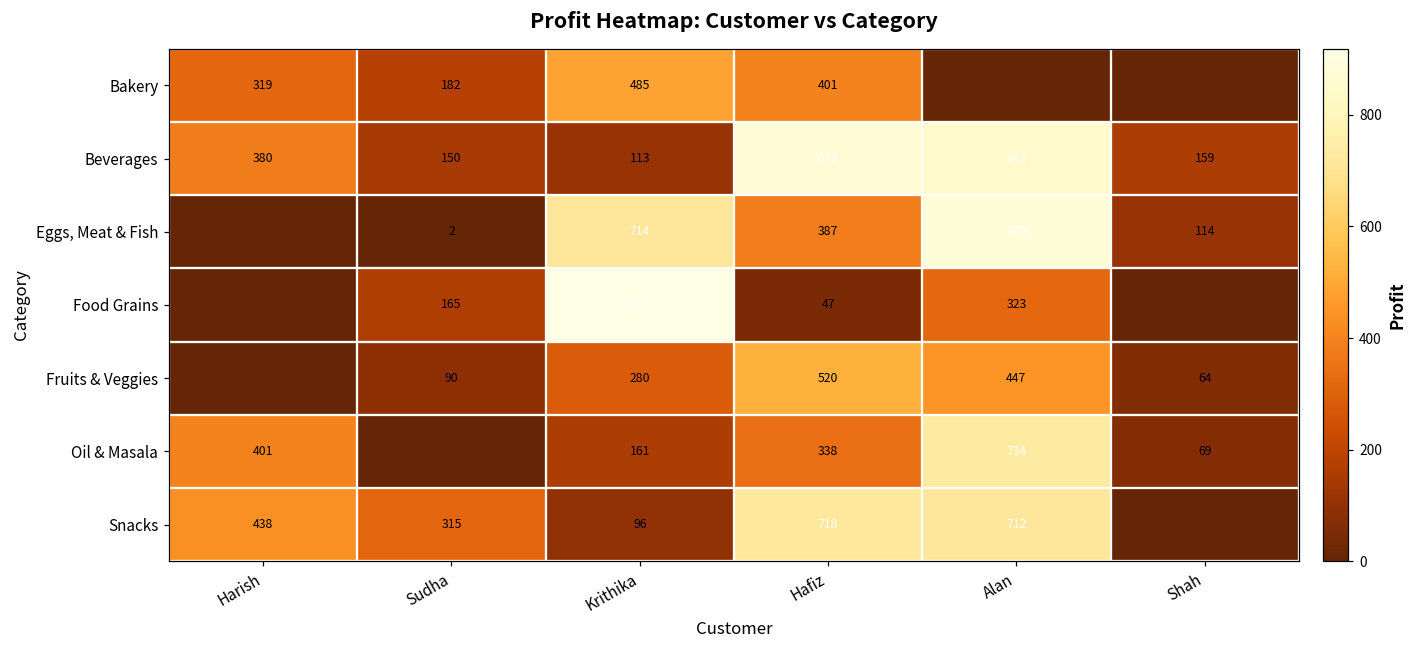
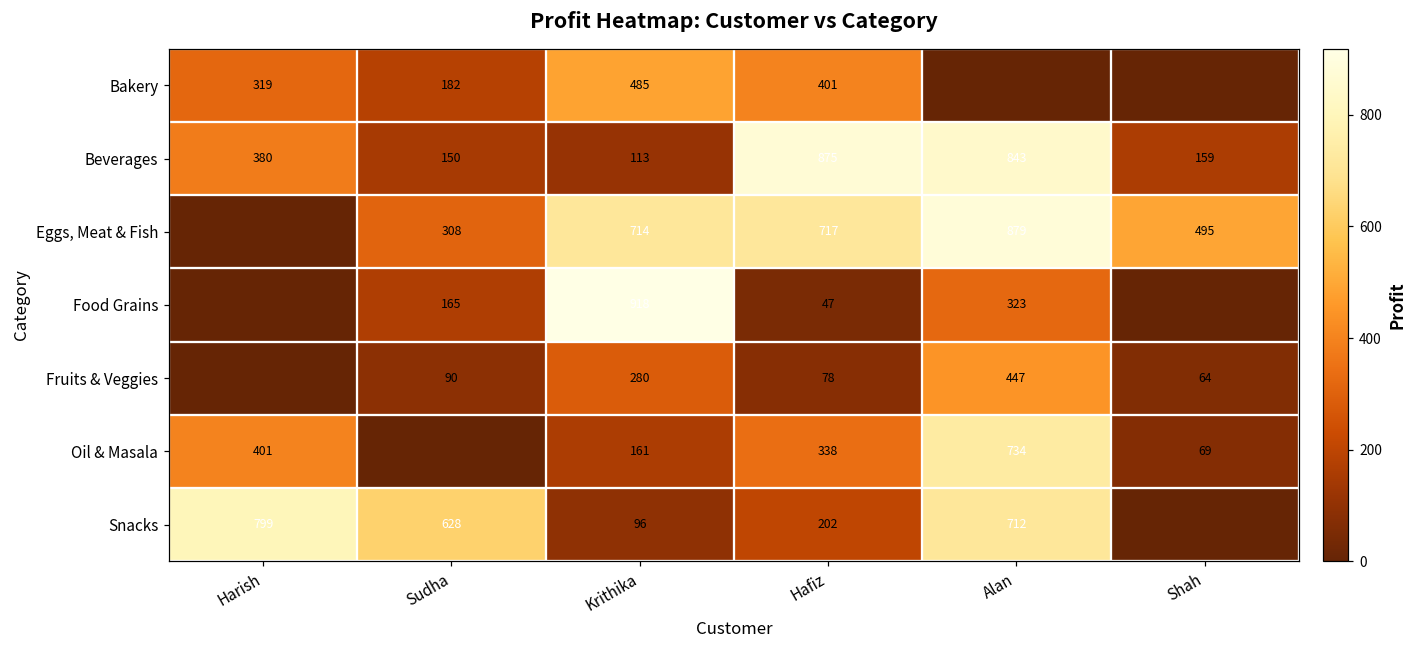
Eggs, Meat & Fish, Sudha: 2 -> 308
Eggs, Meat & Fish, Hafiz: 387 -> 717
Eggs, Meat & Fish, Shah: 114 -> 495
Fruits & Veggies, Hafiz: 520 -> 78
Snacks, Harish: 438 -> 799
Snacks, Sudha: 315 -> 628
Snacks, Hafiz: 718 -> 202
